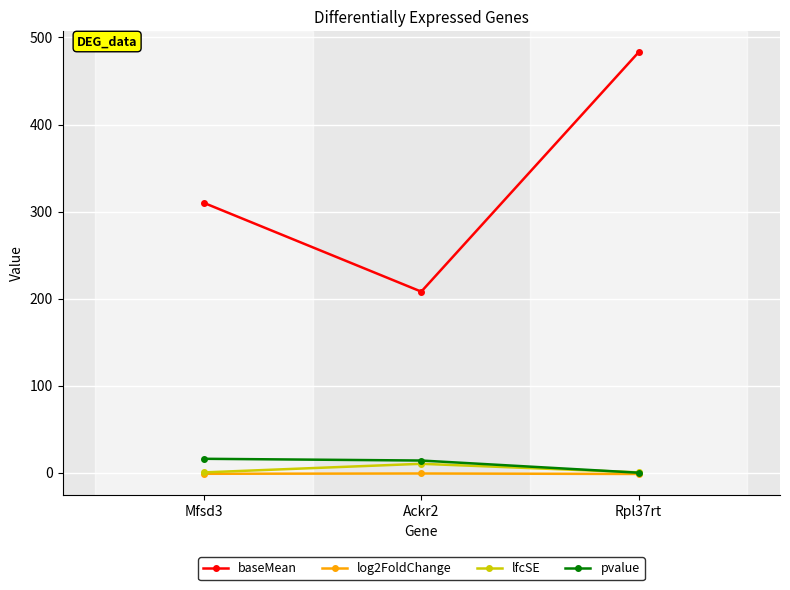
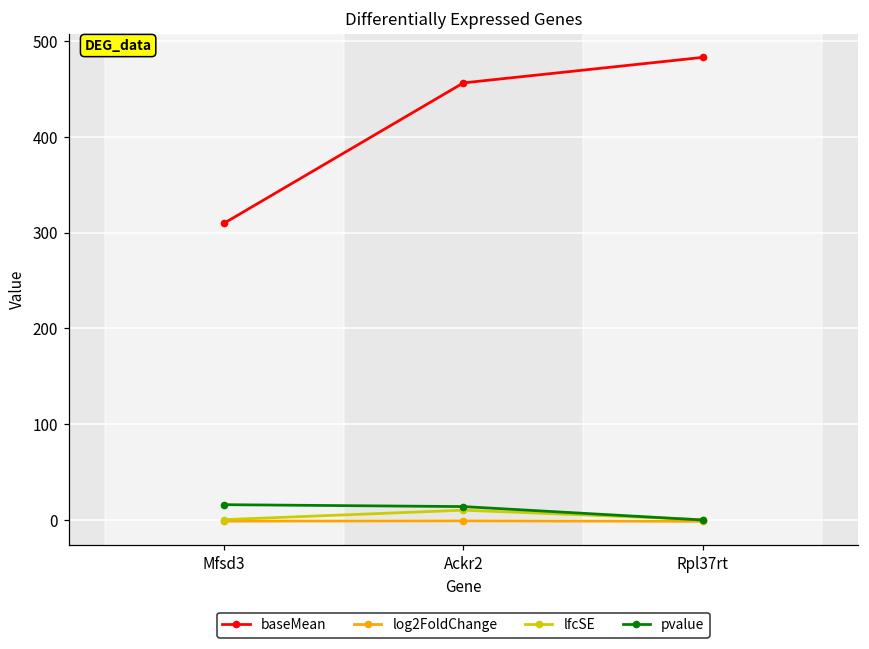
baseMean, Ackr2: 210 -> 460
